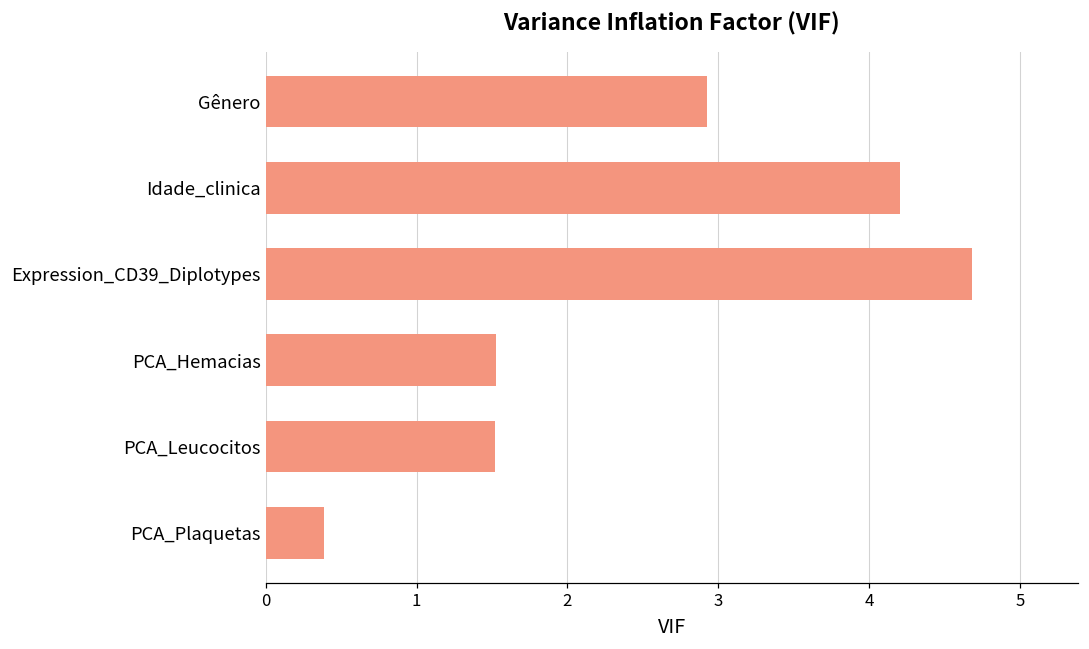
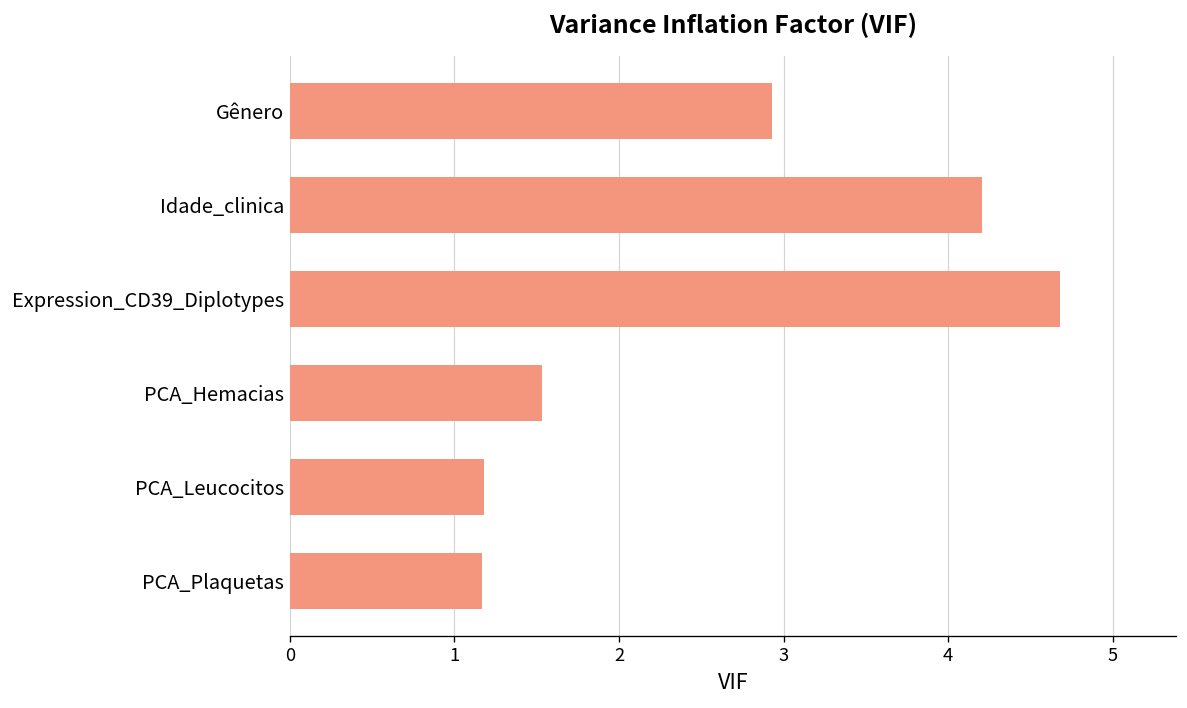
PCA_Leucocitos: 1.52 -> 1.18
PCA_Plaquetas: 0.38 -> 1.17
